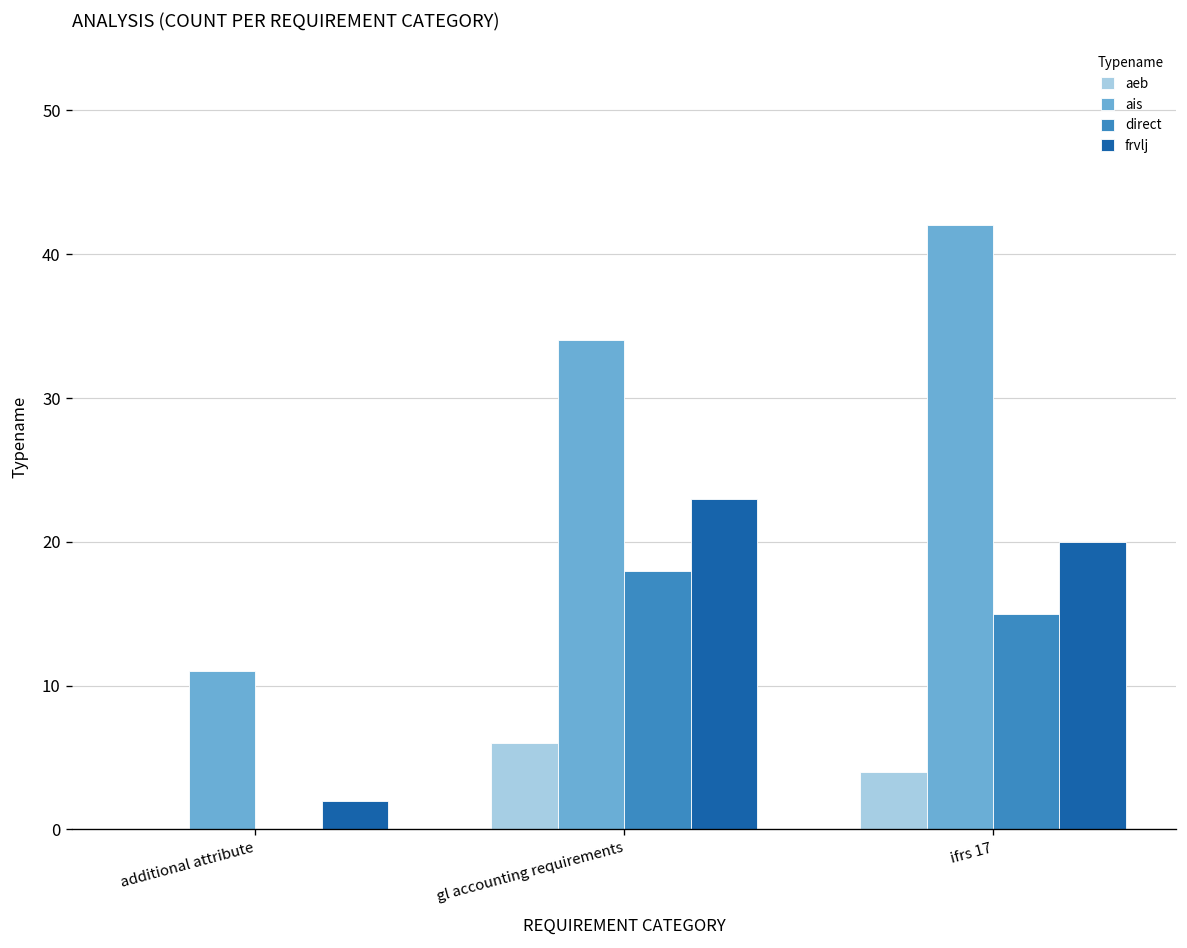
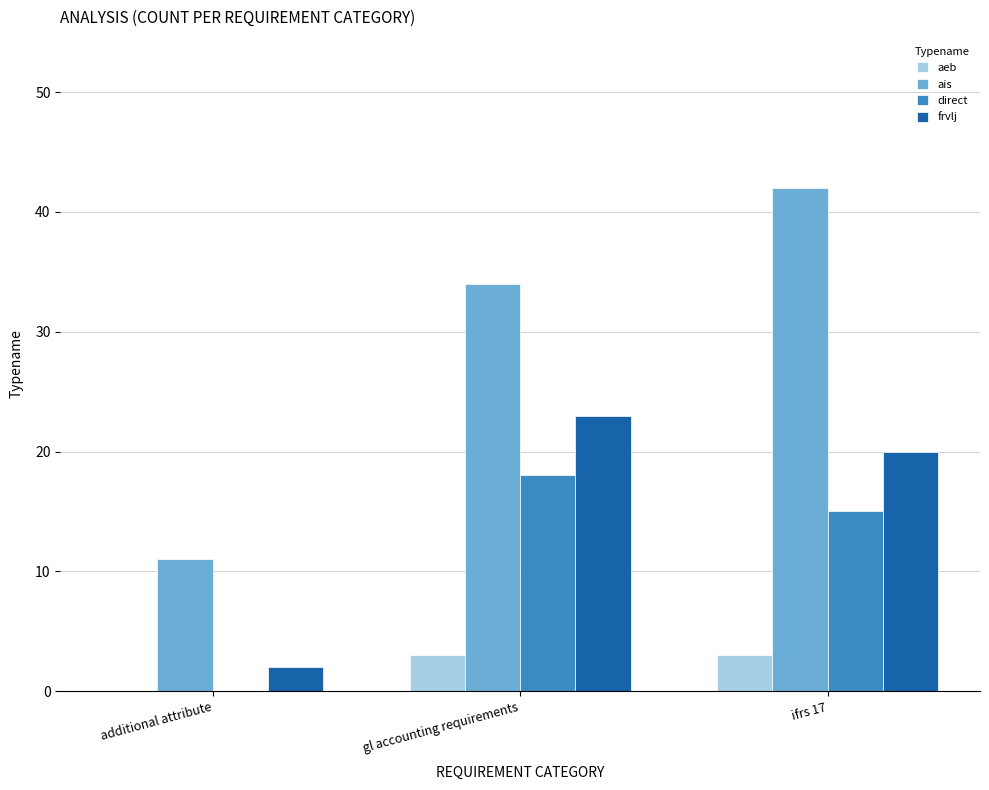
aeb, gl accounting requirements: 6 -> 3
aeb, ifrs 17: 4 -> 3
